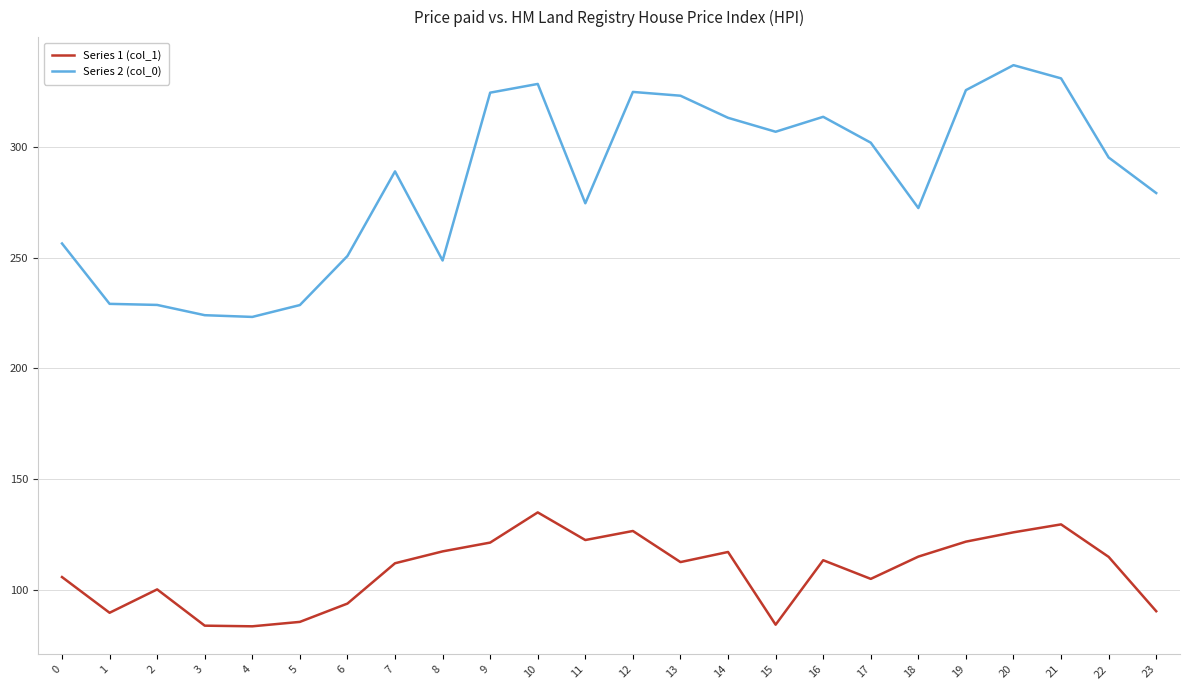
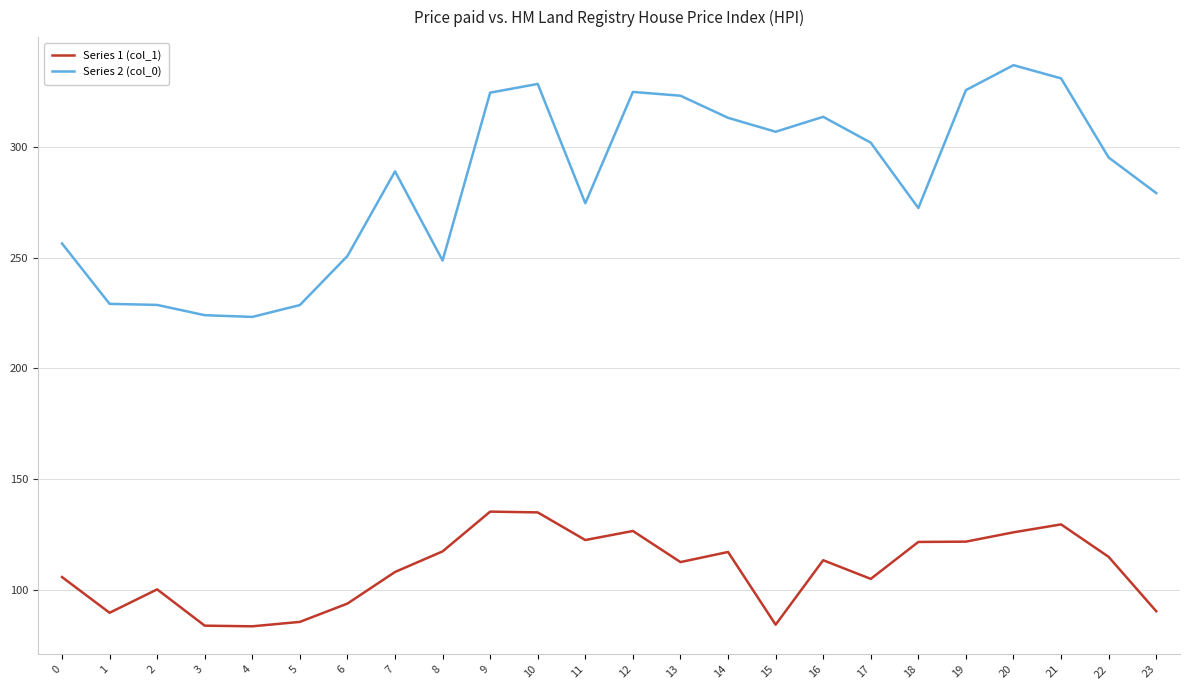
Series 1 (col_1), 7: 112 -> 108
Series 1 (col_1), 9: 121 -> 135
Series 1 (col_1), 18: 115 -> 122
